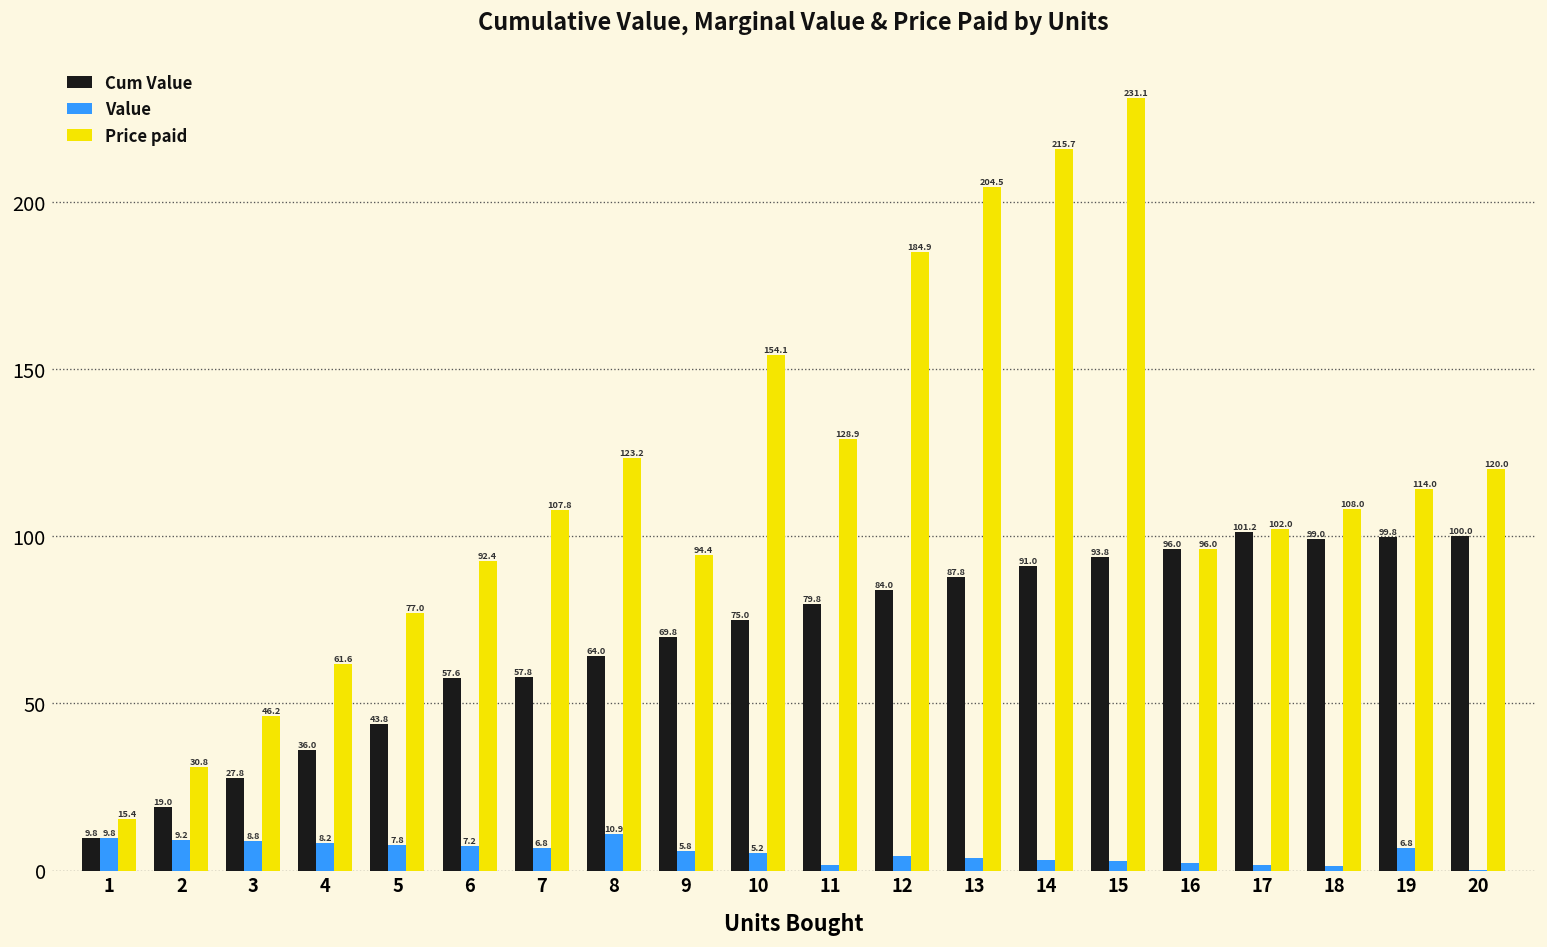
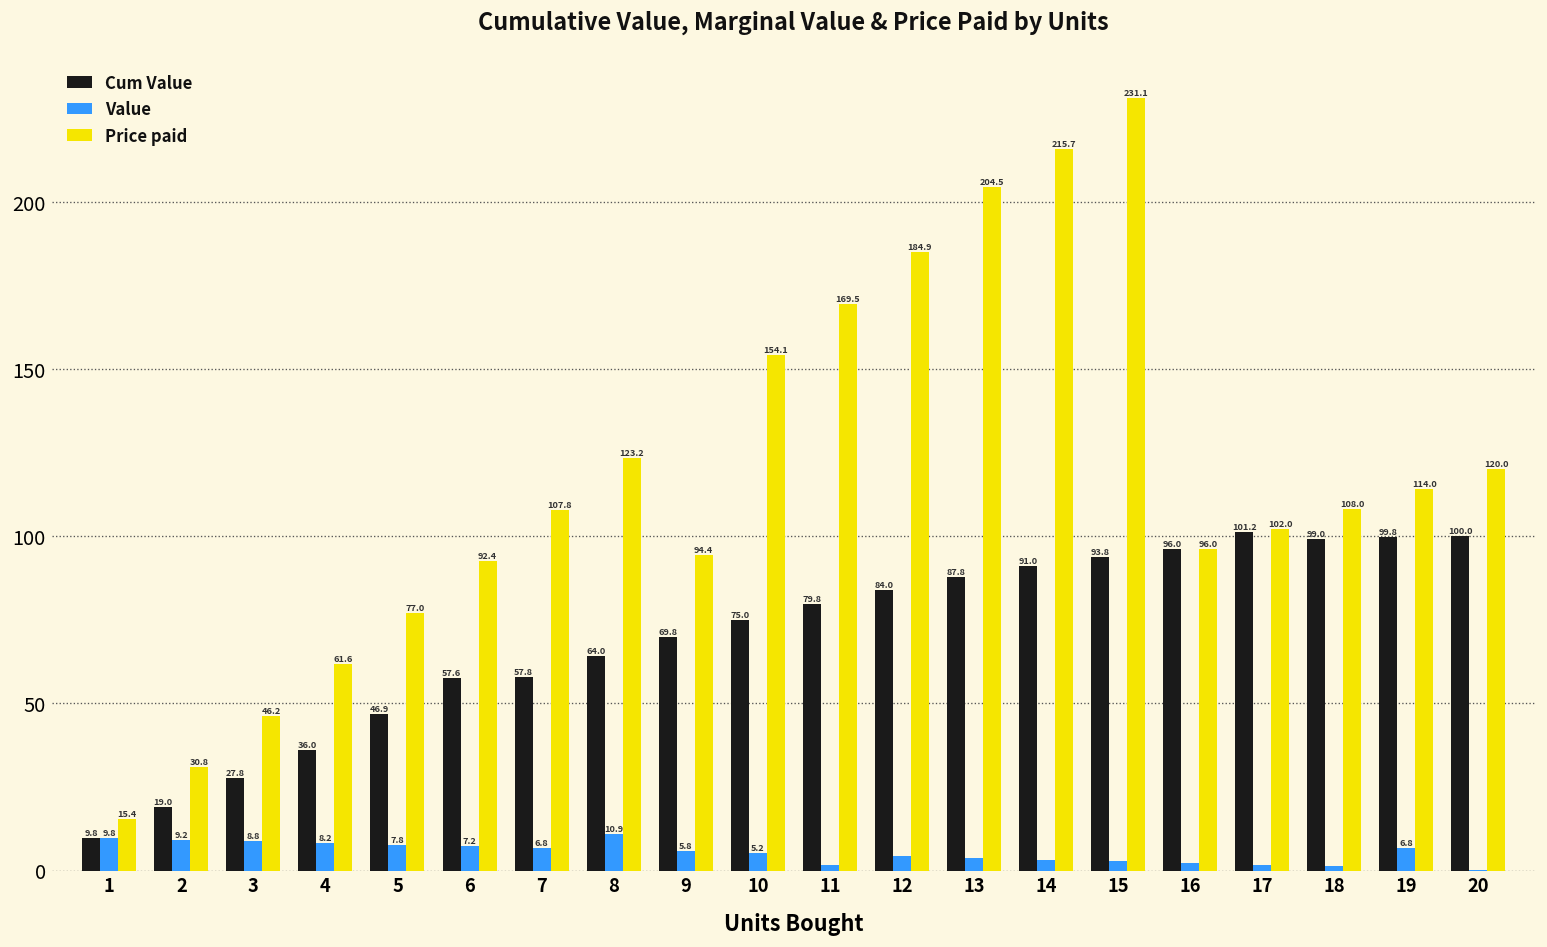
Cum Value, 5: 43.8 -> 46.9
Price paid, 11: 128.9 -> 169.5
